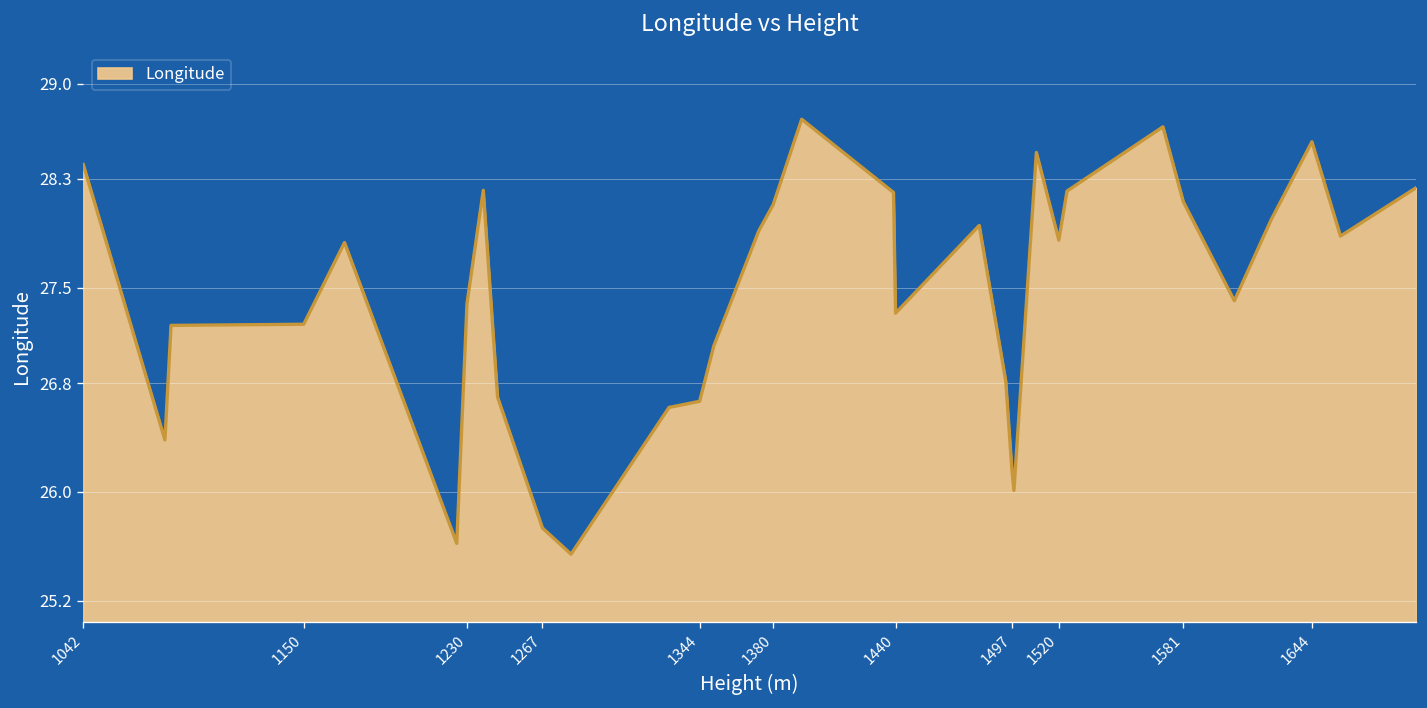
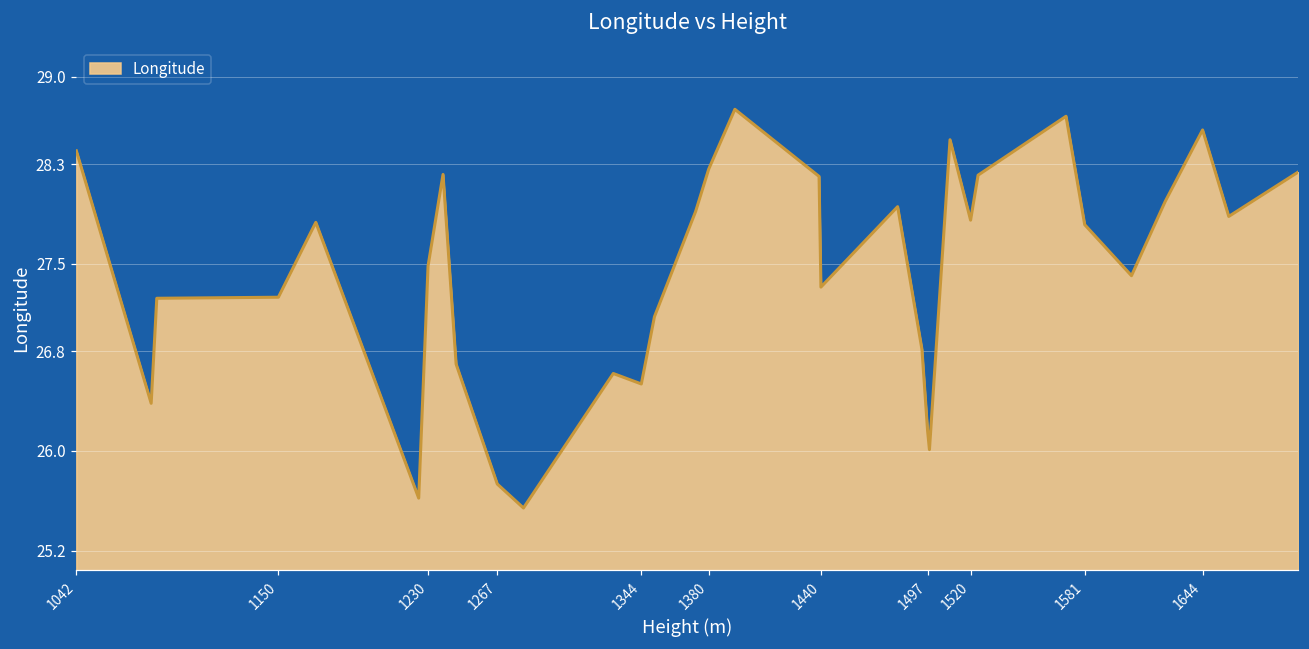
1230: 27.38 -> 27.48
1344: 26.67 -> 26.54
1380: 28.11 -> 28.26
1581: 28.13 -> 27.81
